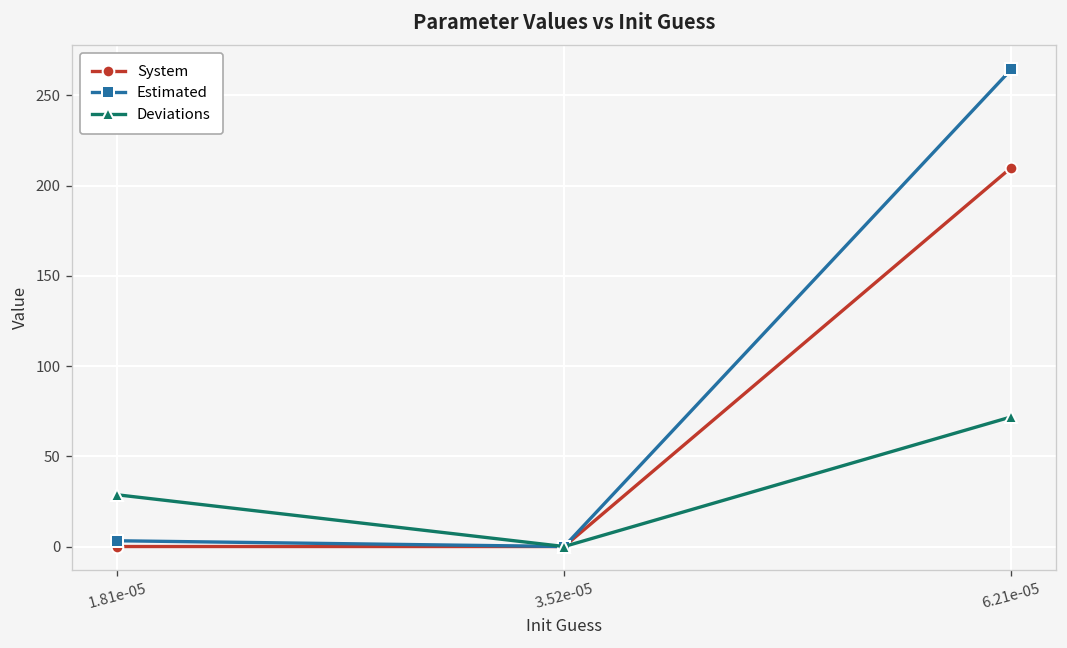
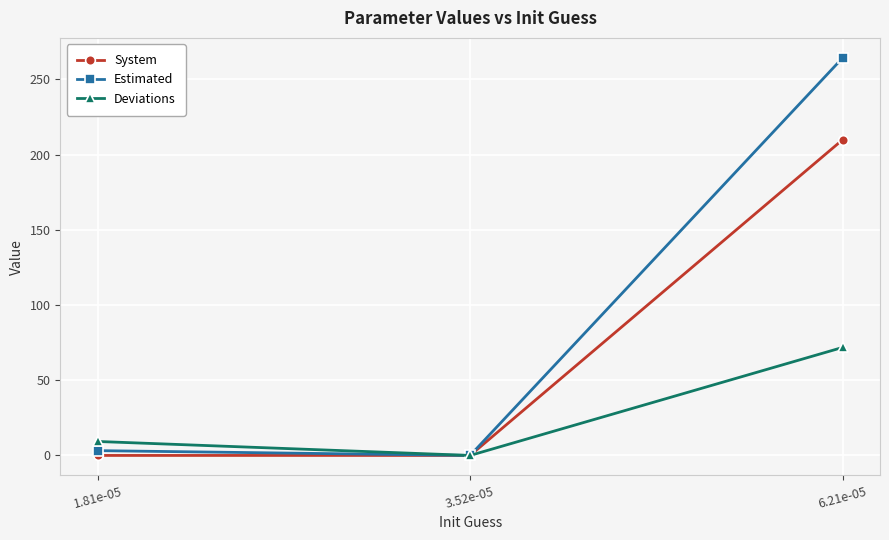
Deviations, 1.81e-05: 29 -> 9
